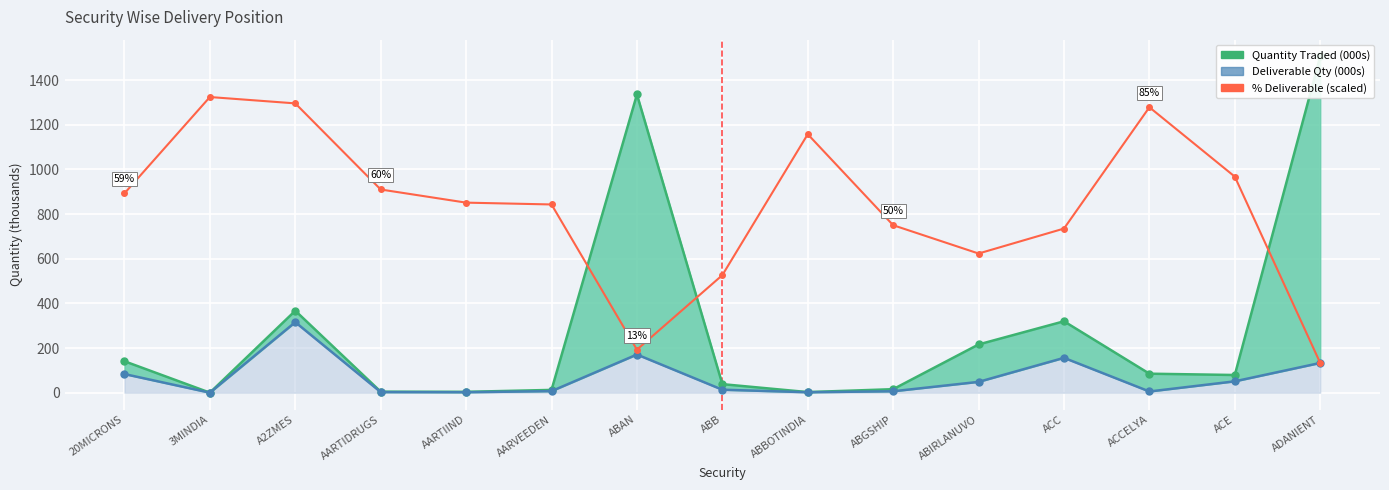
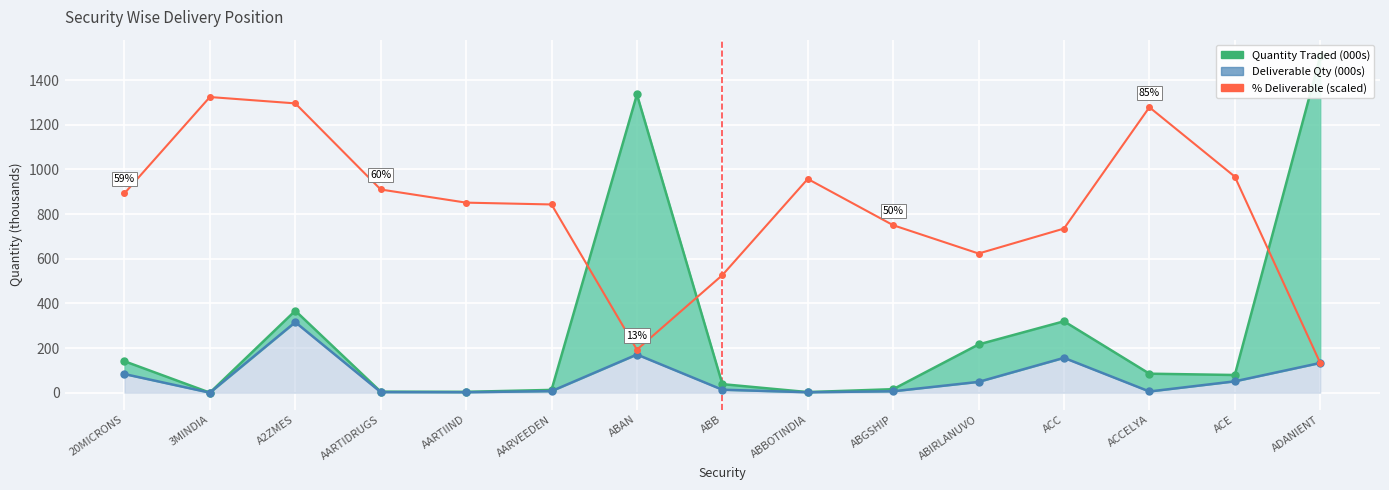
% Deliverable (scaled), ABBOTINDIA: 1160 -> 960
